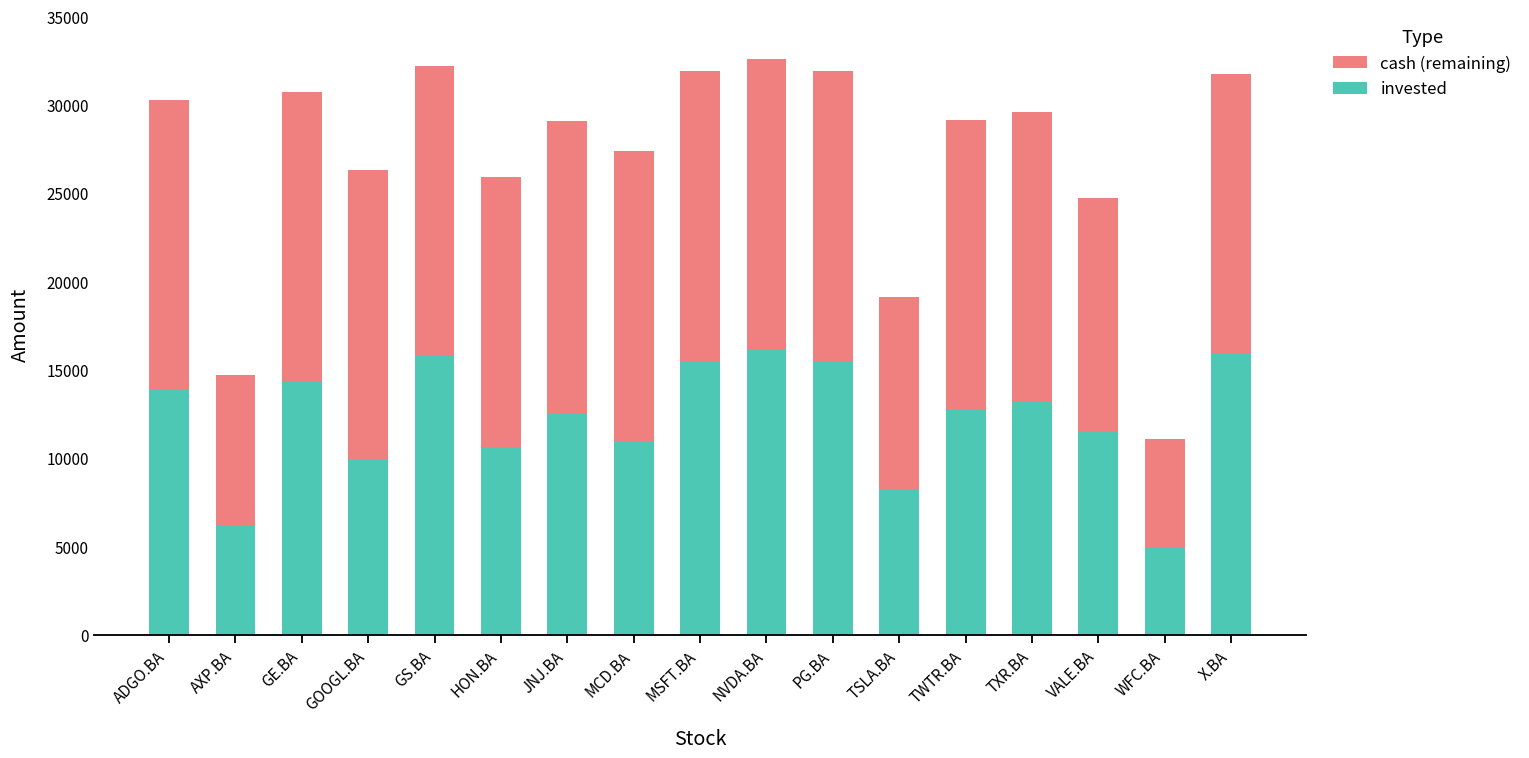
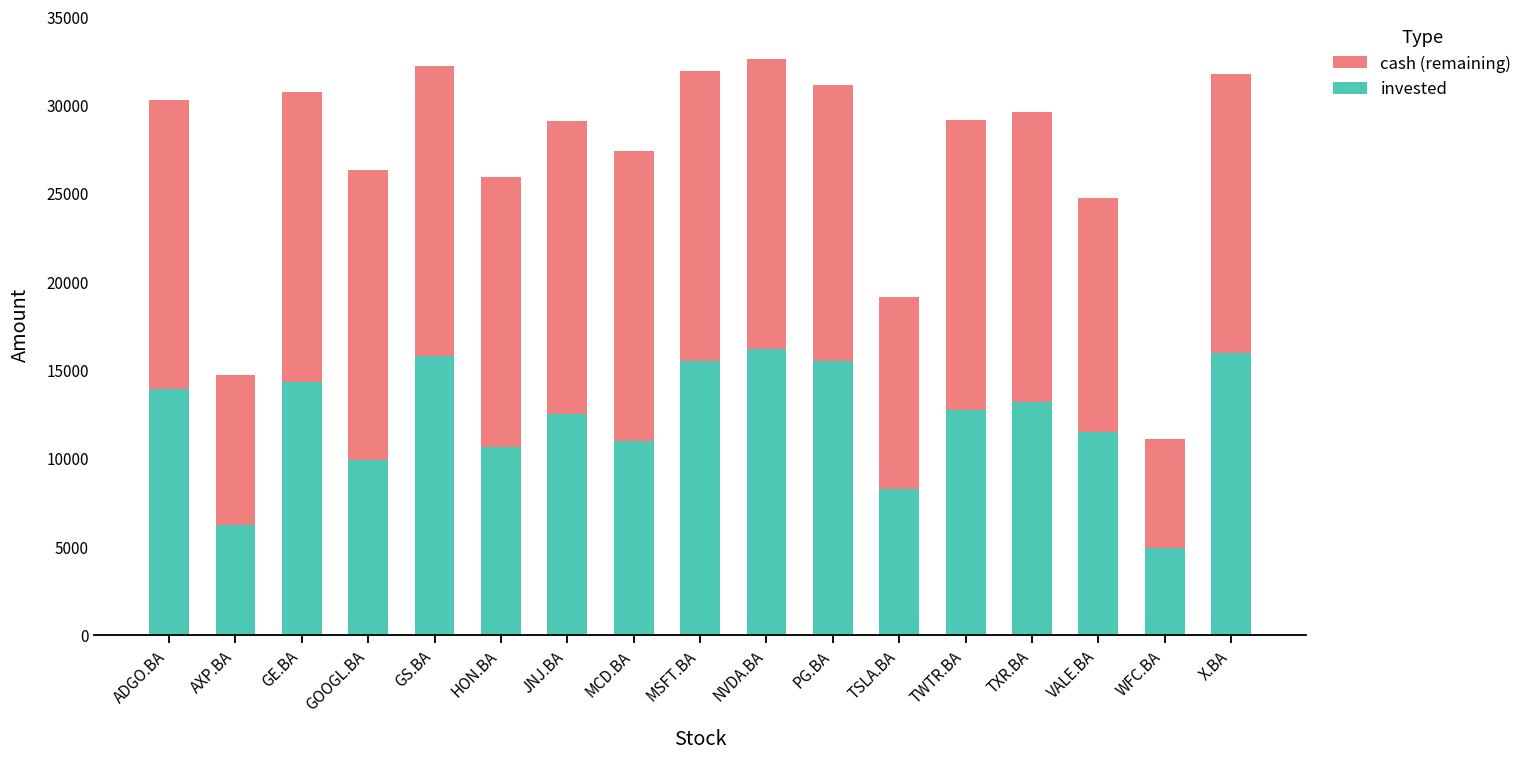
cash (remaining), PG.BA: 16400 -> 15600
